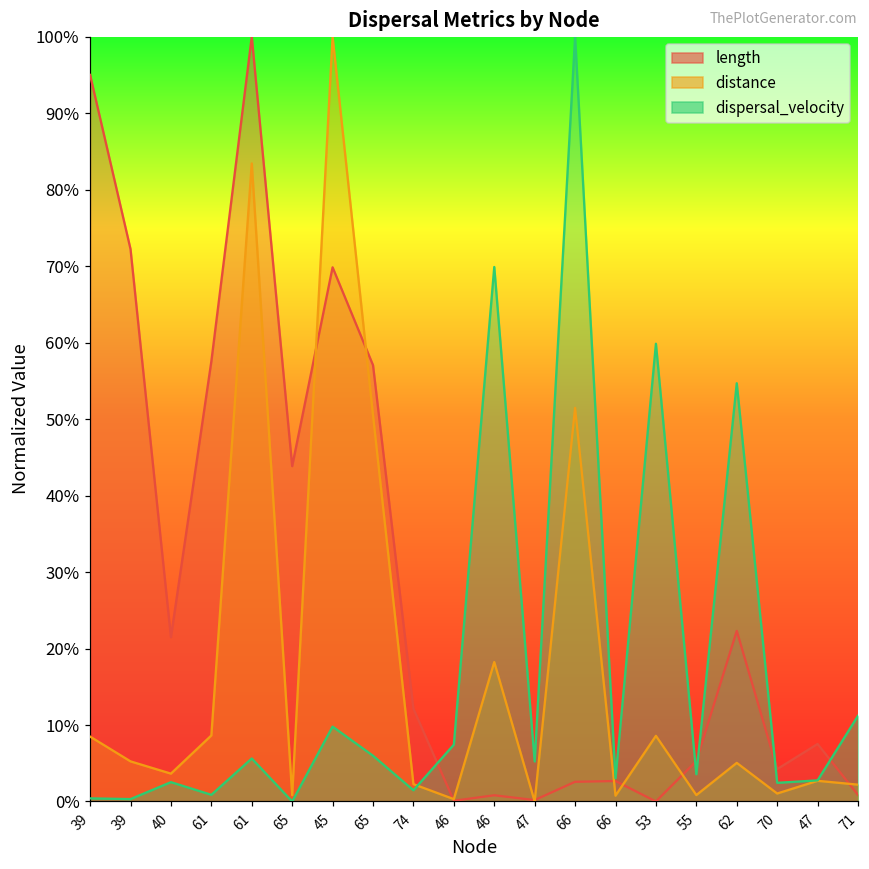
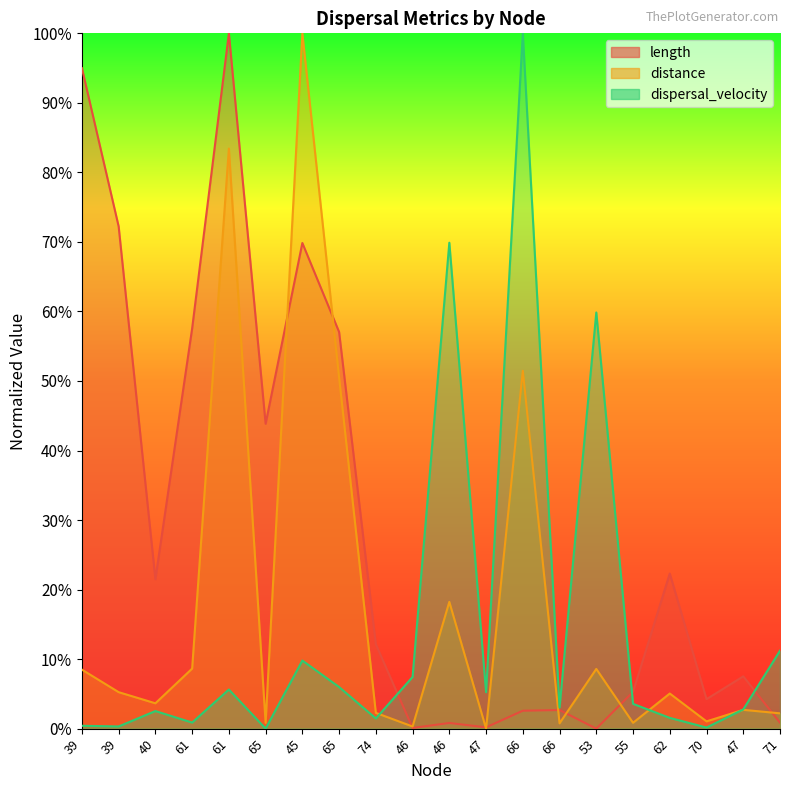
dispersal_velocity, 62: 55% -> 2%
dispersal_velocity, 70: 2% -> 0%
